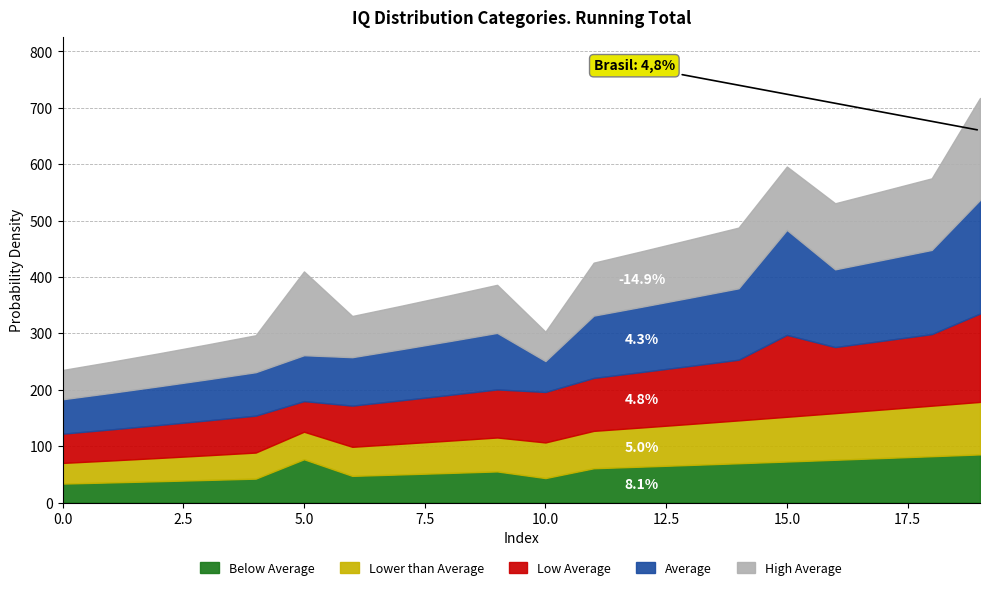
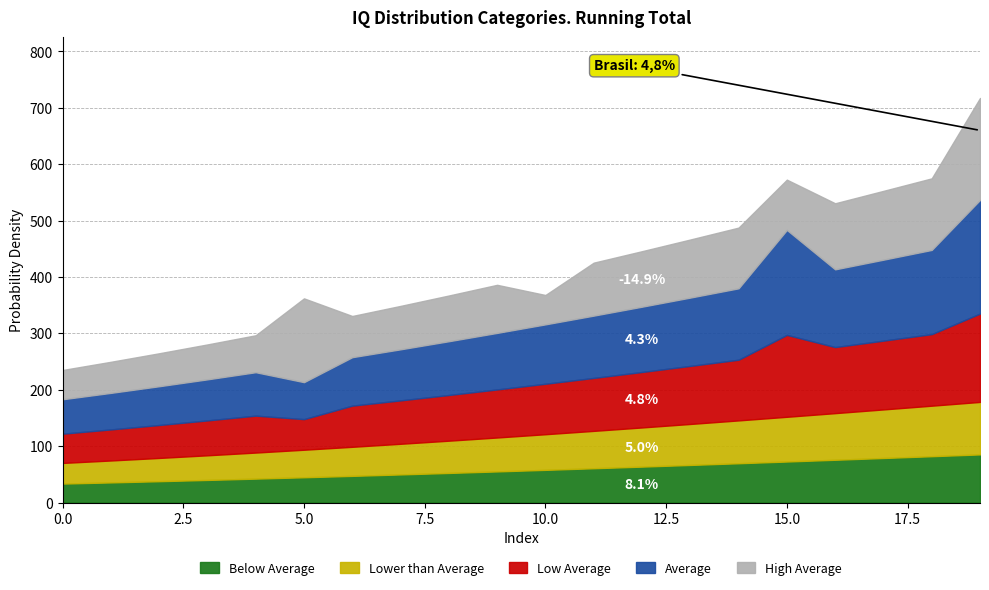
Below Average, 5.0: 80 -> 40
Average, 5.0: 80 -> 70
Below Average, 10.0: 40 -> 60
Average, 10.0: 50 -> 110
High Average, 15.0: 110 -> 90
